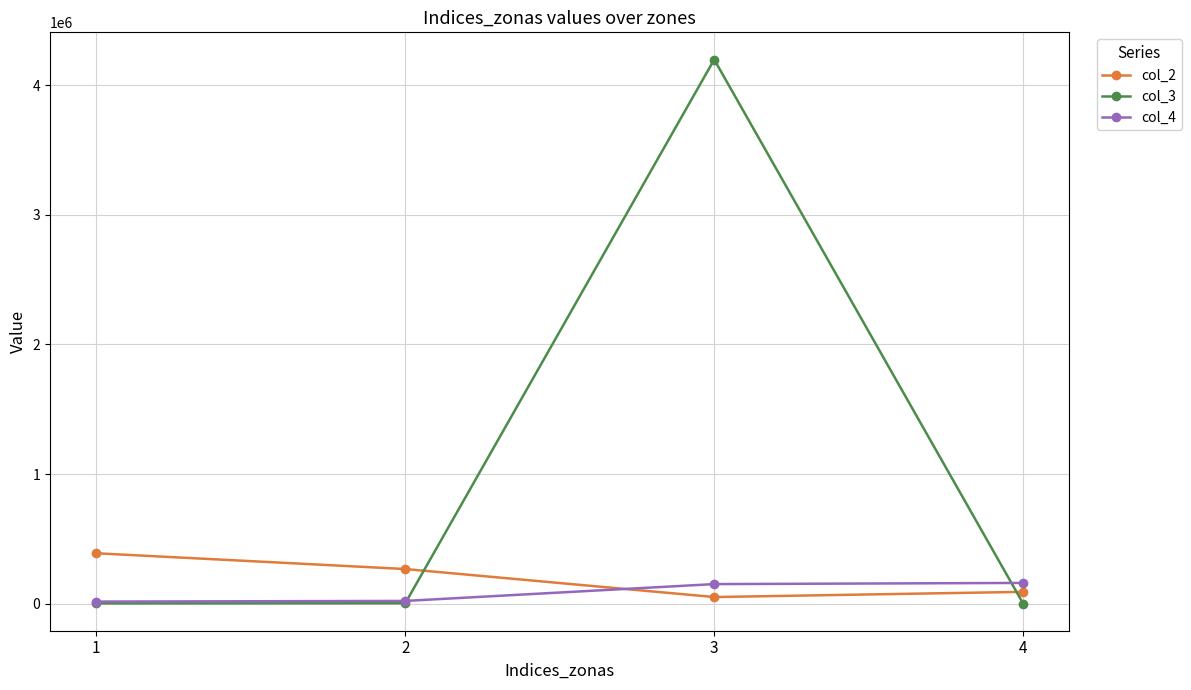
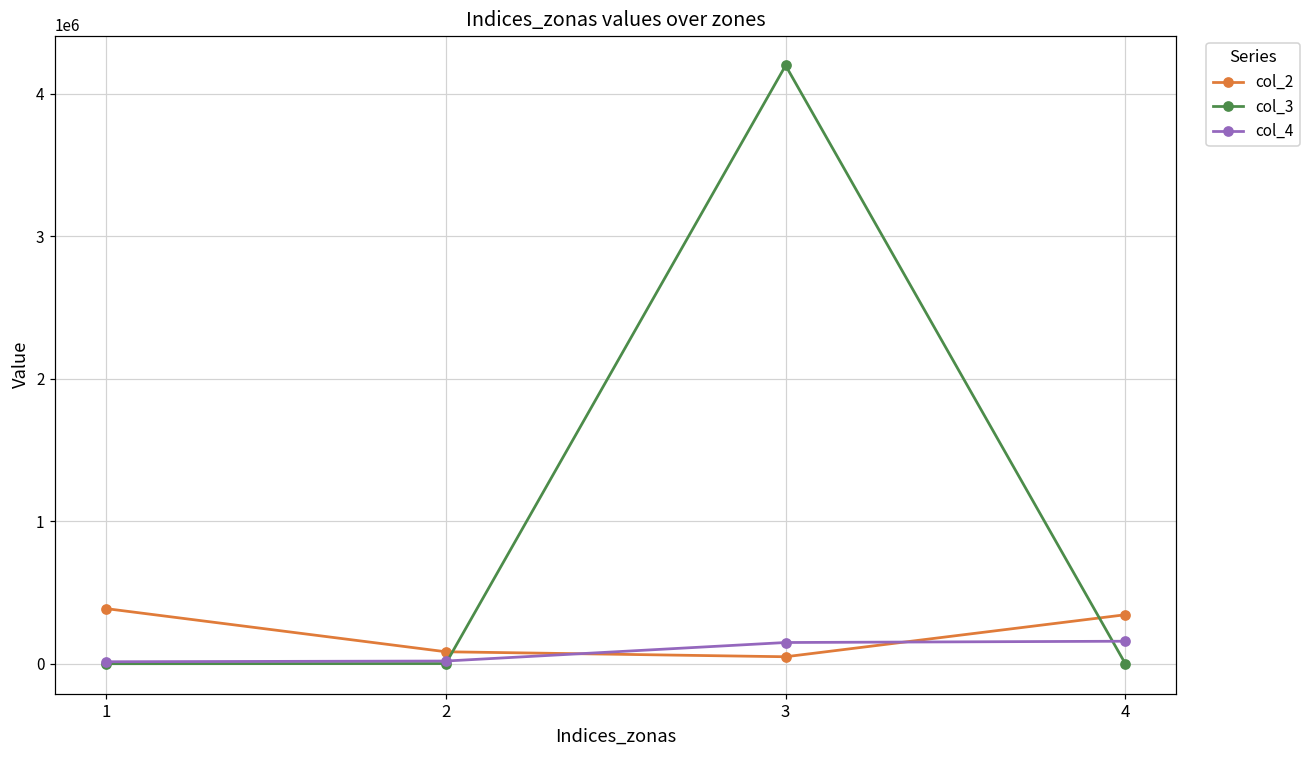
col_2, 2: 270000 -> 90000
col_2, 4: 90000 -> 340000
